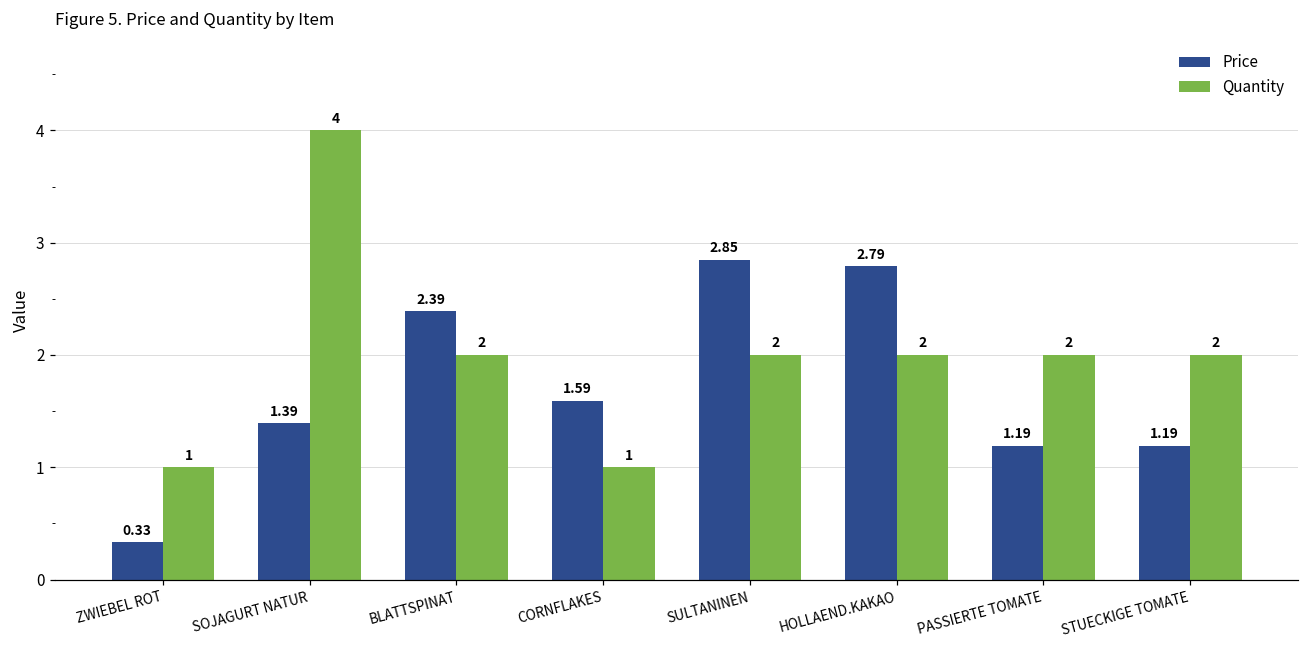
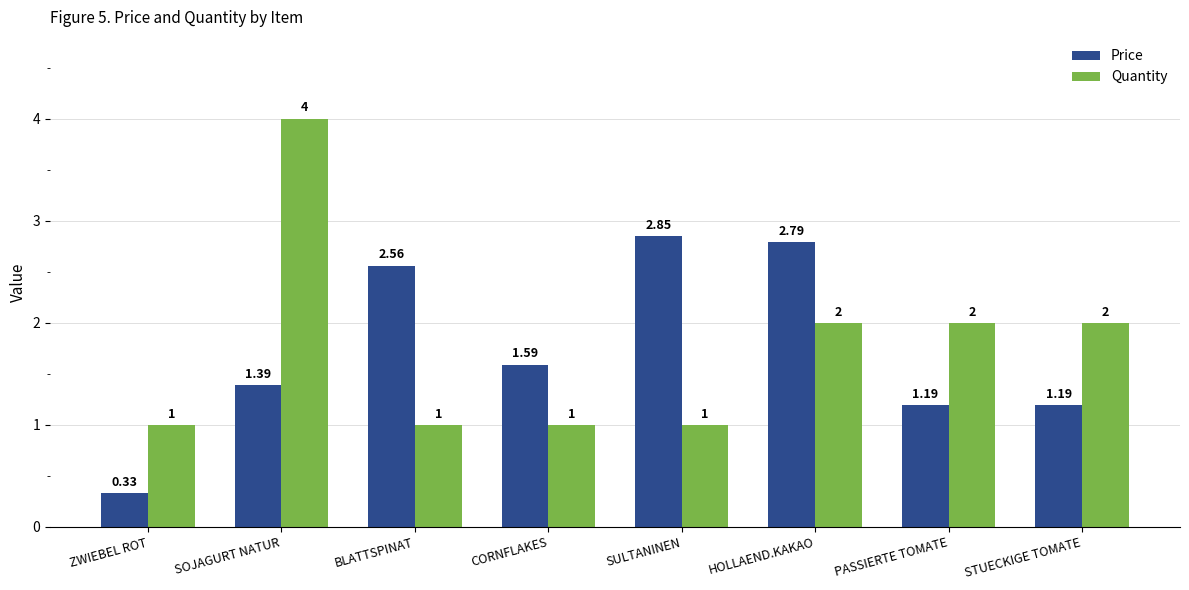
Price, BLATTSPINAT: 2.39 -> 2.56
Quantity, BLATTSPINAT: 2 -> 1
Quantity, SULTANINEN: 2 -> 1
